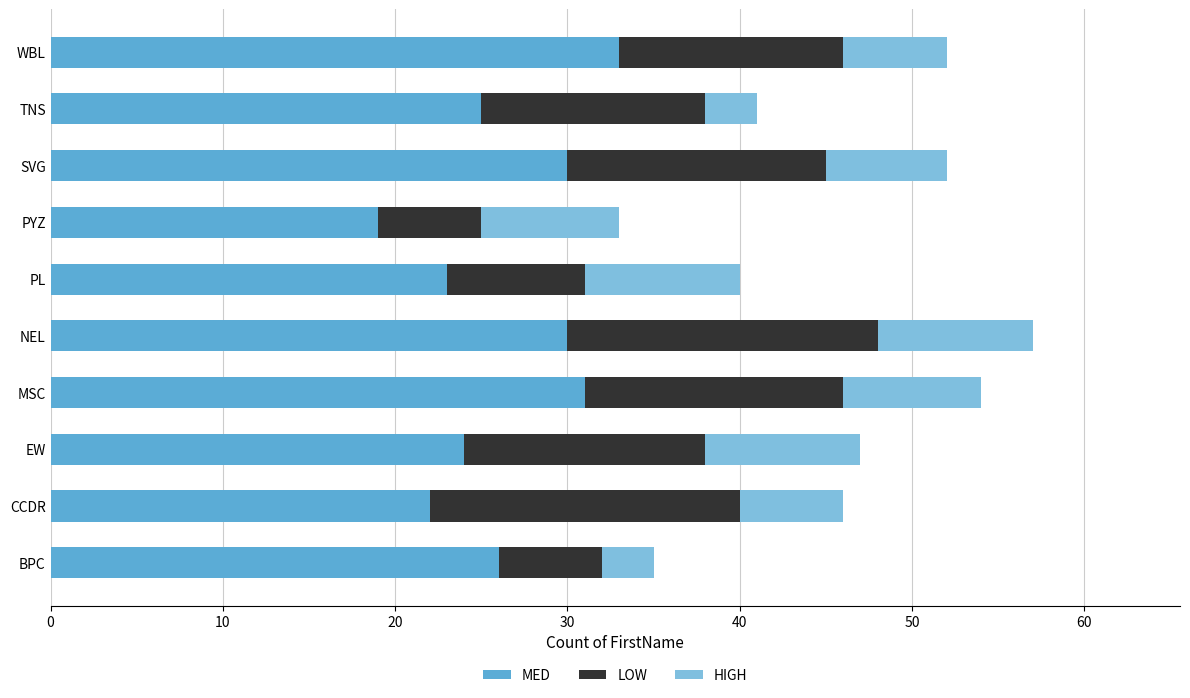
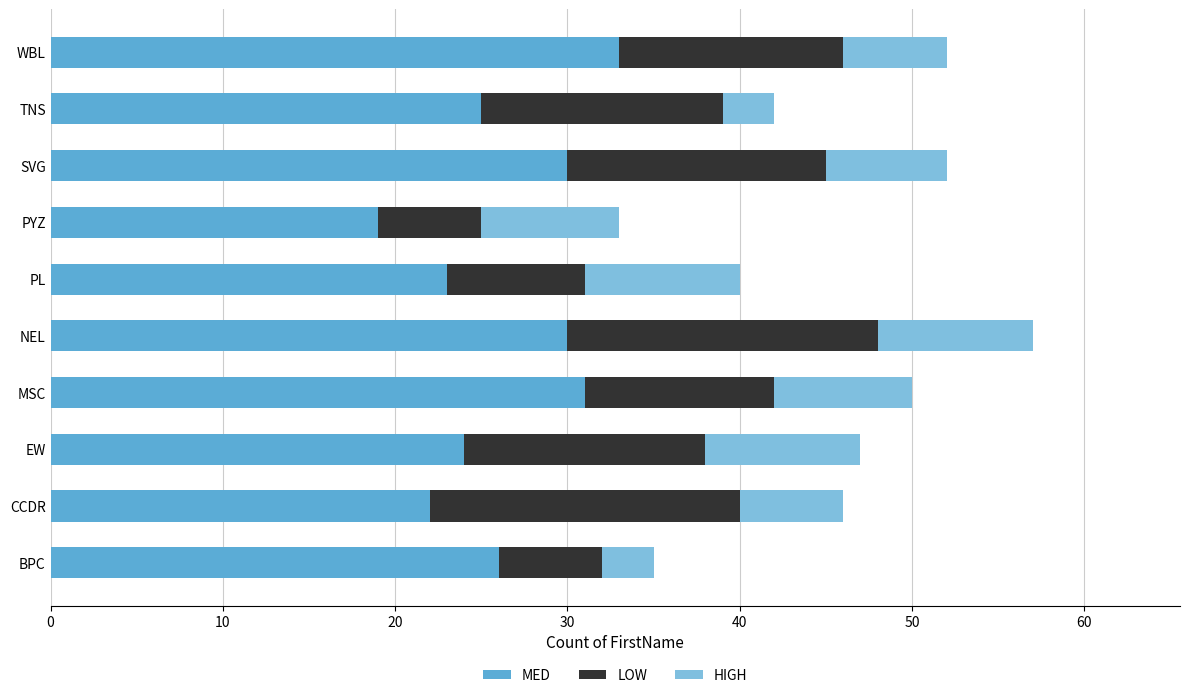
LOW, TNS: 13 -> 14
LOW, MSC: 15 -> 11
